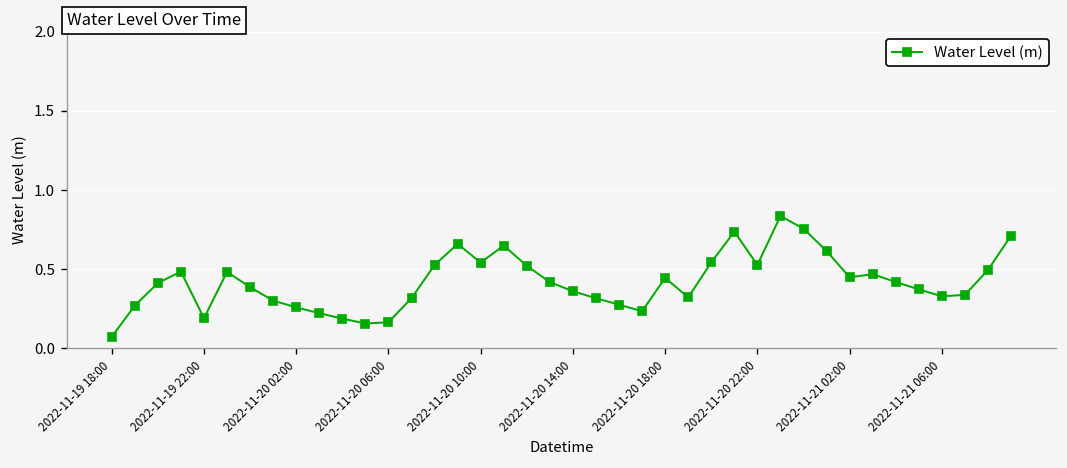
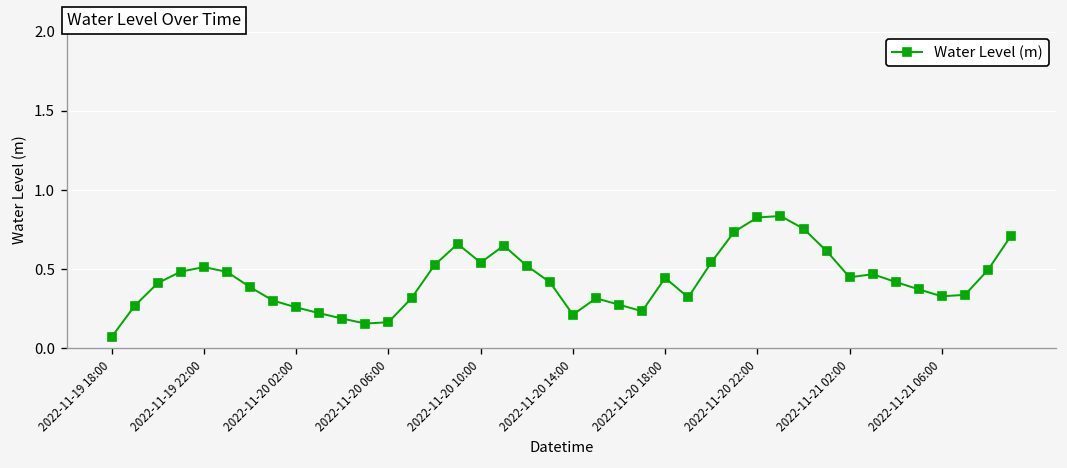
2022-11-19 22:00: 0.19 -> 0.51
2022-11-20 14:00: 0.36 -> 0.21
2022-11-20 22:00: 0.53 -> 0.83
